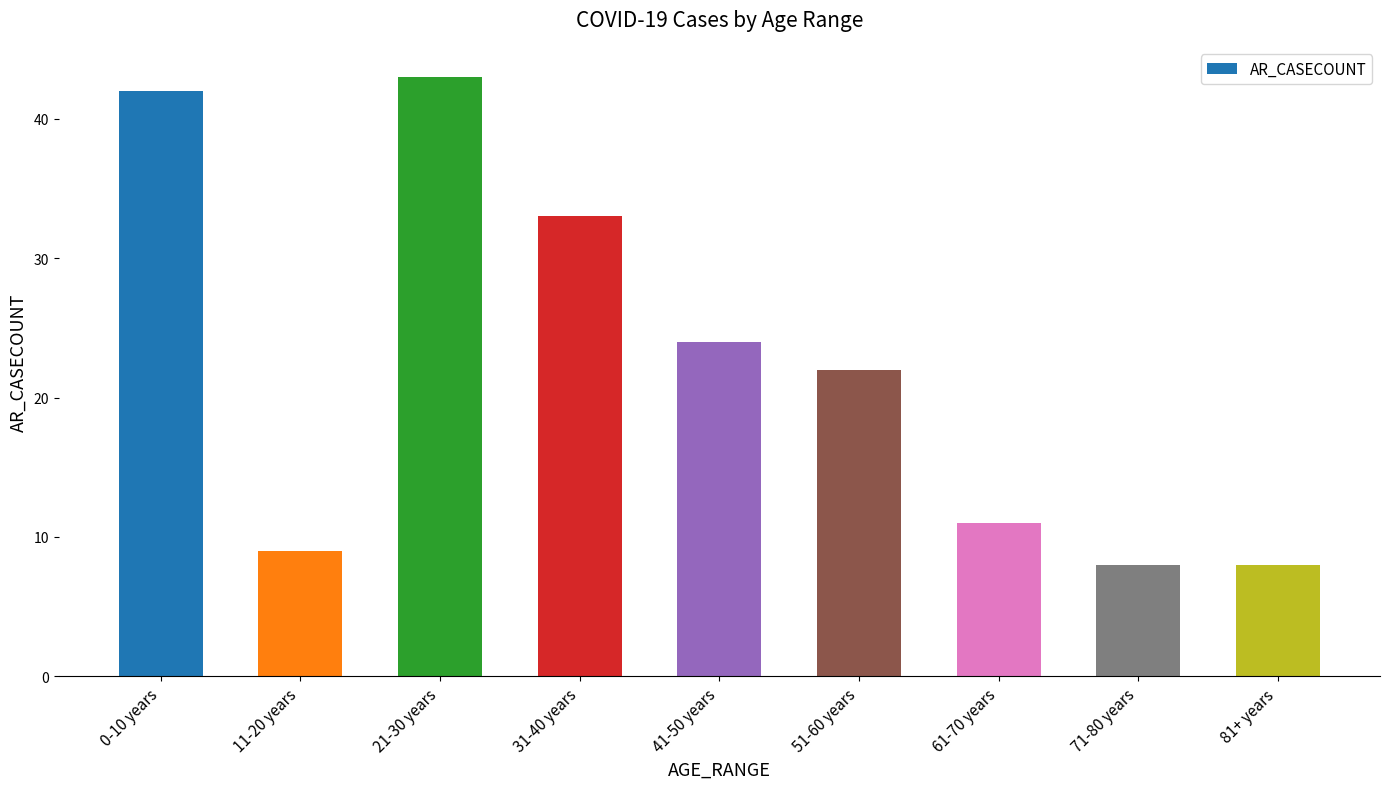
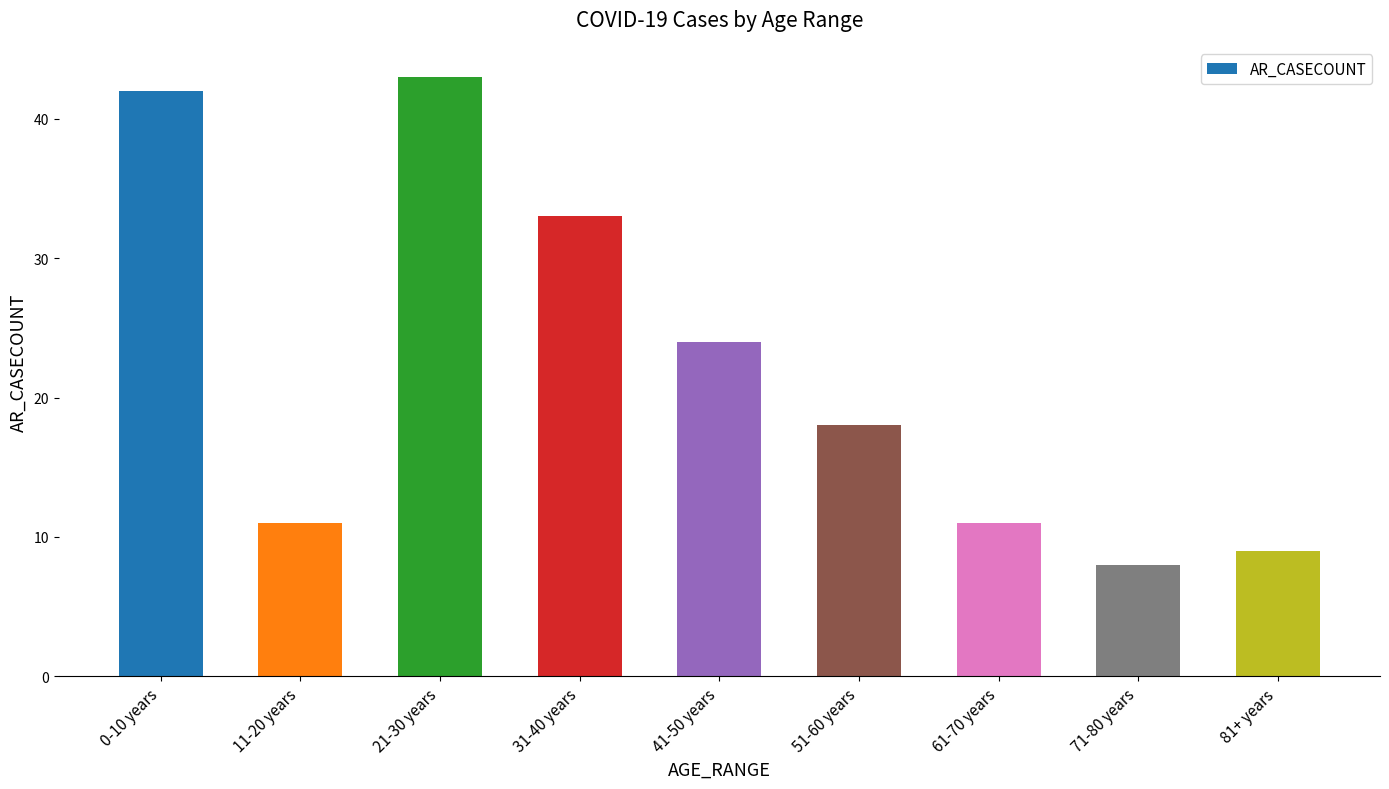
11-20 years: 9 -> 11
51-60 years: 22 -> 18
81+ years: 8 -> 9
